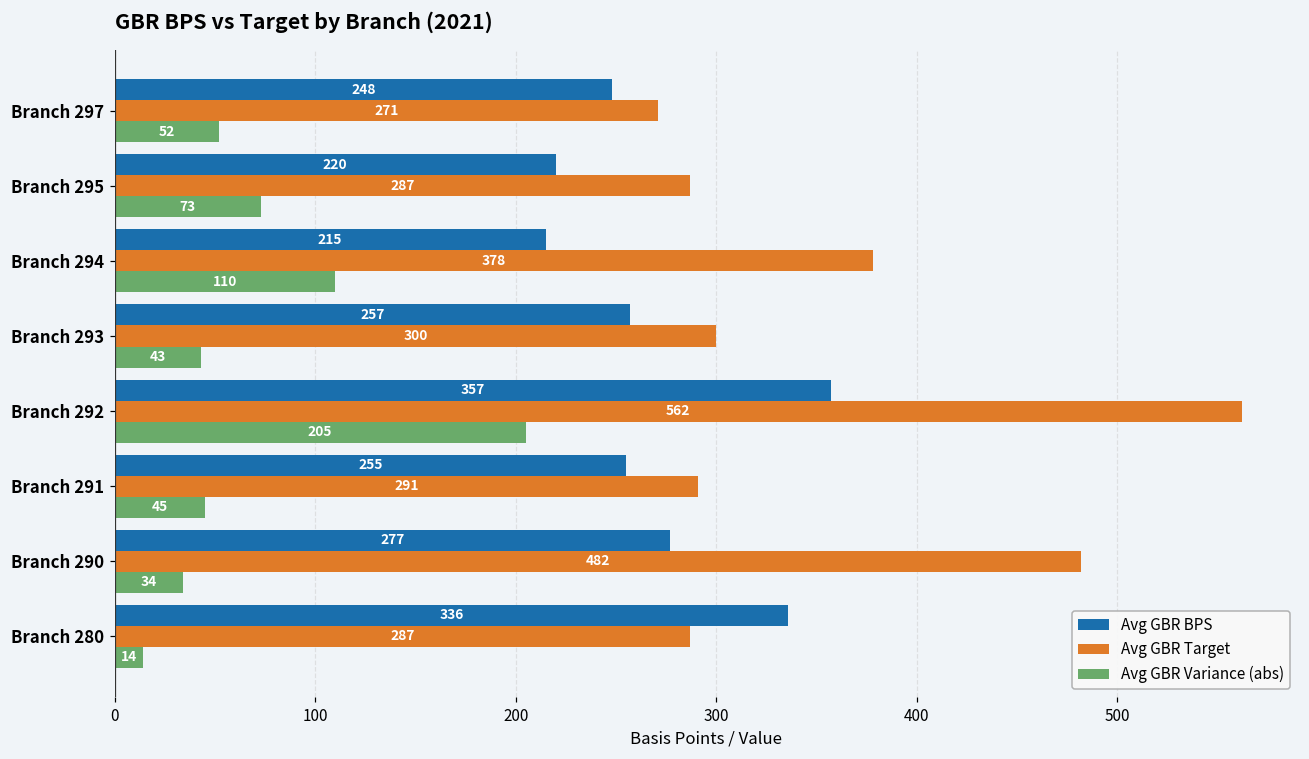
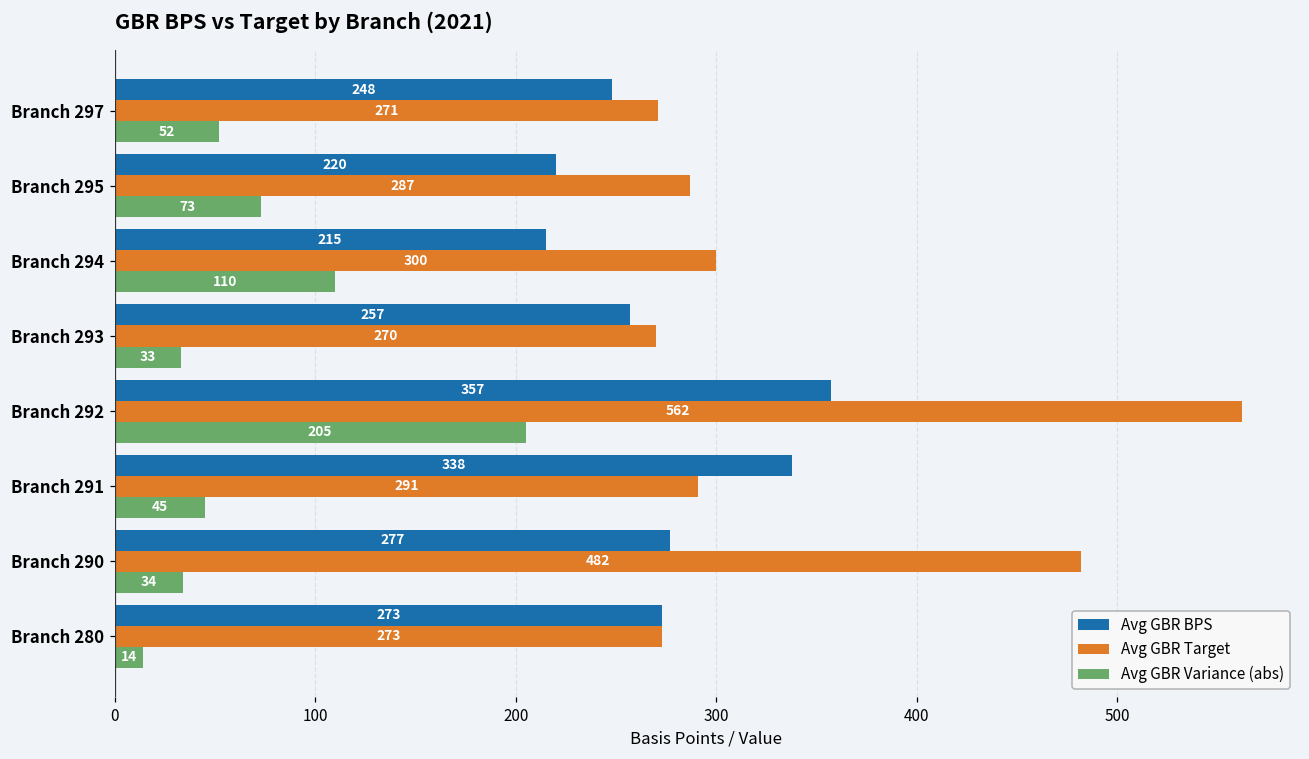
Avg GBR Target, Branch 294: 378 -> 300
Avg GBR Target, Branch 293: 300 -> 270
Avg GBR Variance (abs), Branch 293: 43 -> 33
Avg GBR BPS, Branch 291: 255 -> 338
Avg GBR BPS, Branch 280: 336 -> 273
Avg GBR Target, Branch 280: 287 -> 273
